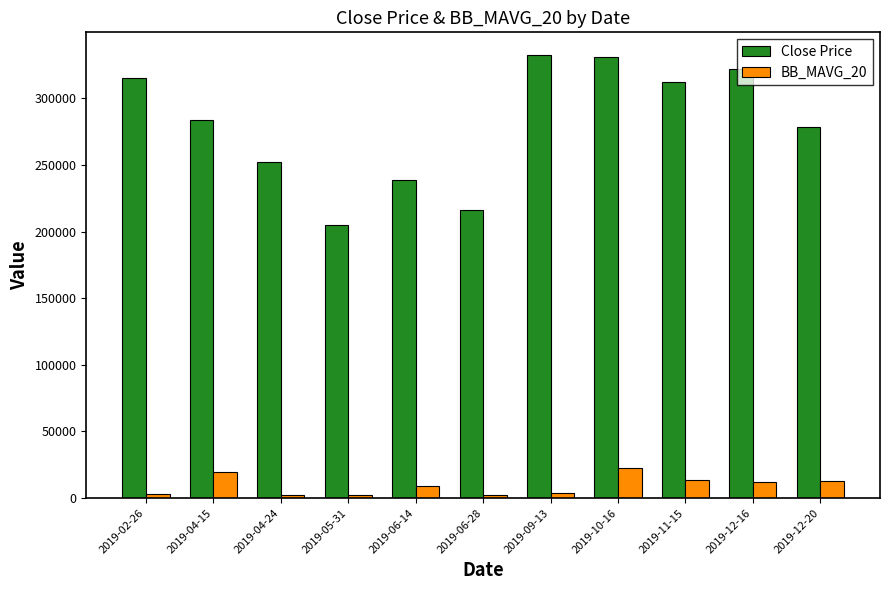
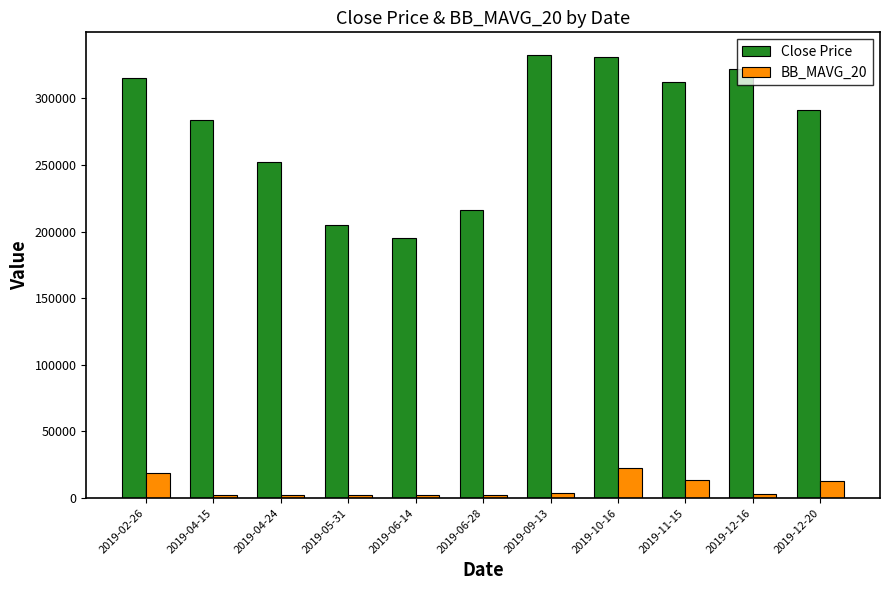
BB_MAVG_20, 2019-02-26: 3000 -> 19000
BB_MAVG_20, 2019-04-15: 20000 -> 3000
Close Price, 2019-06-14: 239000 -> 196000
BB_MAVG_20, 2019-06-14: 9000 -> 2000
BB_MAVG_20, 2019-12-16: 12000 -> 3000
Close Price, 2019-12-20: 279000 -> 291000
